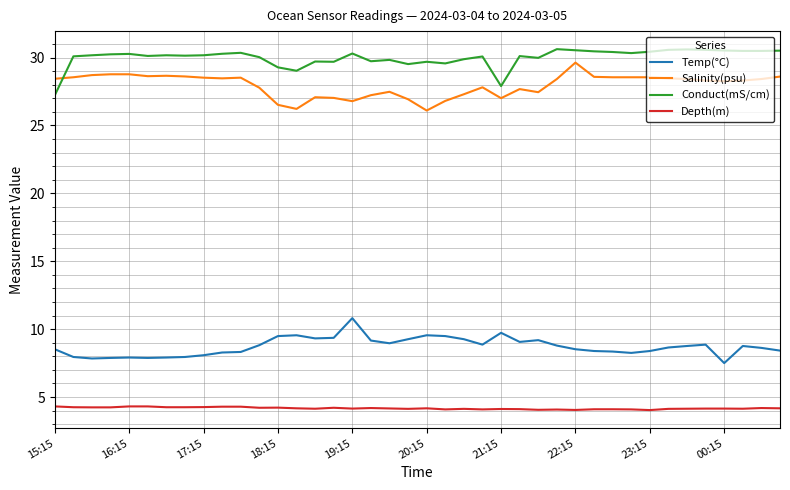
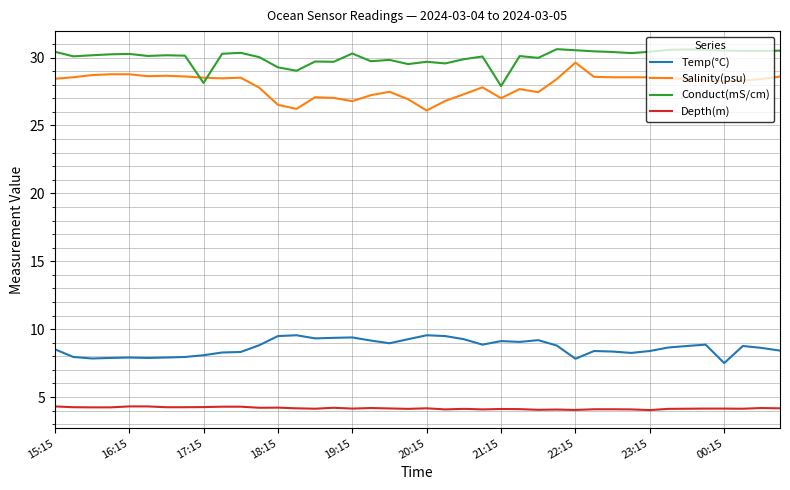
Conduct(mS/cm), 15:15: 27.2 -> 30.4
Conduct(mS/cm), 17:15: 30.2 -> 28.1
Temp(°C), 19:15: 10.8 -> 9.4
Temp(°C), 21:15: 9.7 -> 9.1
Temp(°C), 22:15: 8.5 -> 7.8
